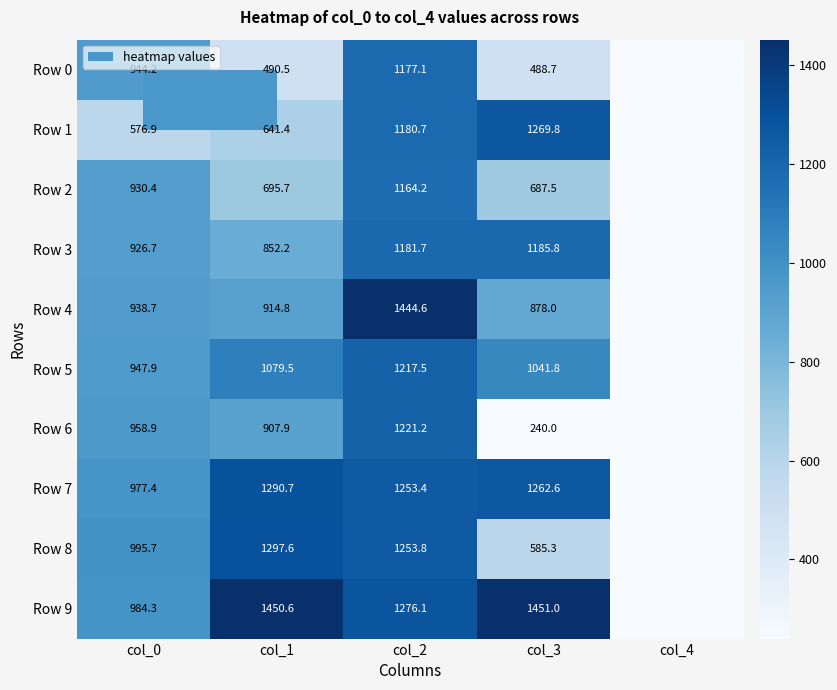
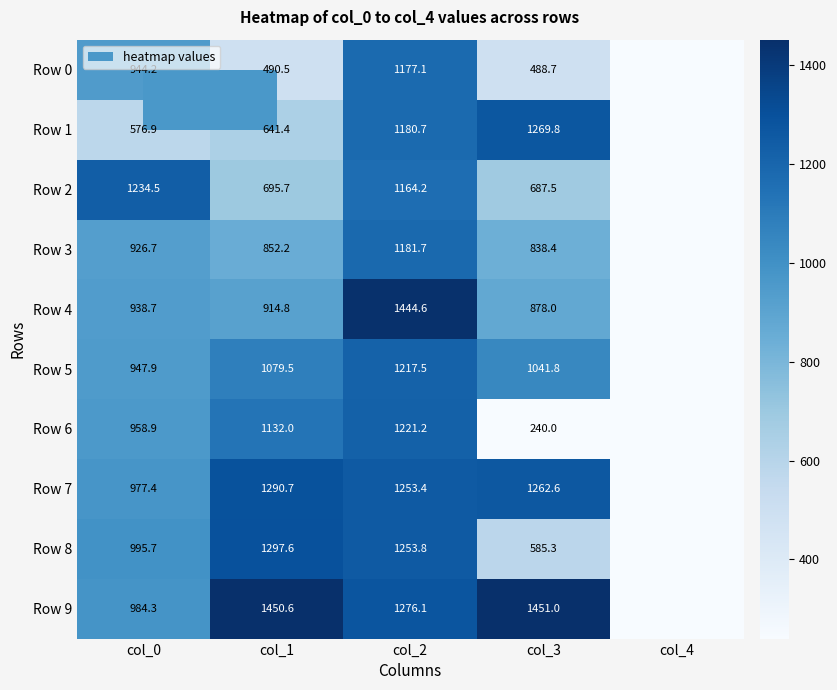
Row 2, col_0: 930.4 -> 1234.5
Row 3, col_3: 1185.8 -> 838.4
Row 6, col_1: 907.9 -> 1132.0
